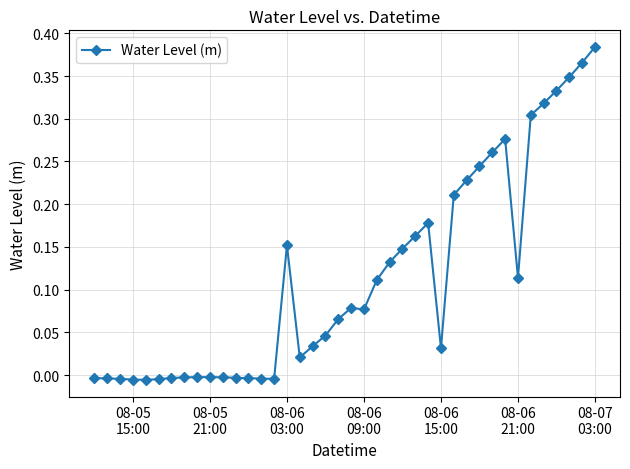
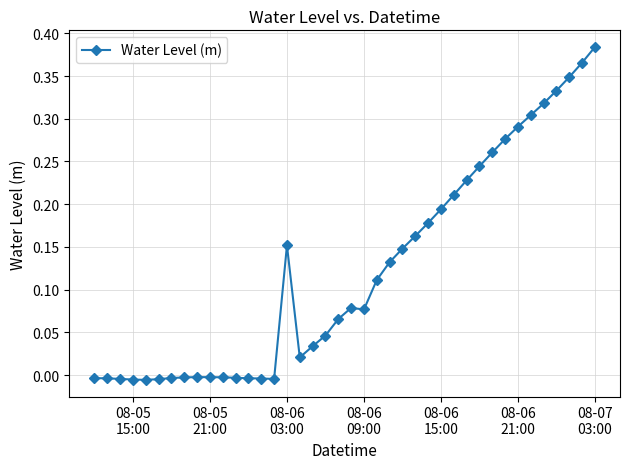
08-06 15:00: 0.03 -> 0.19
08-06 21:00: 0.11 -> 0.29
